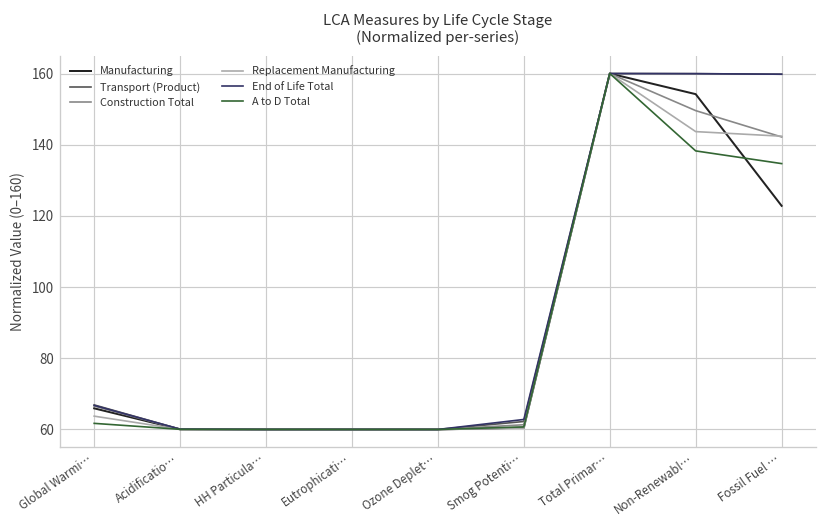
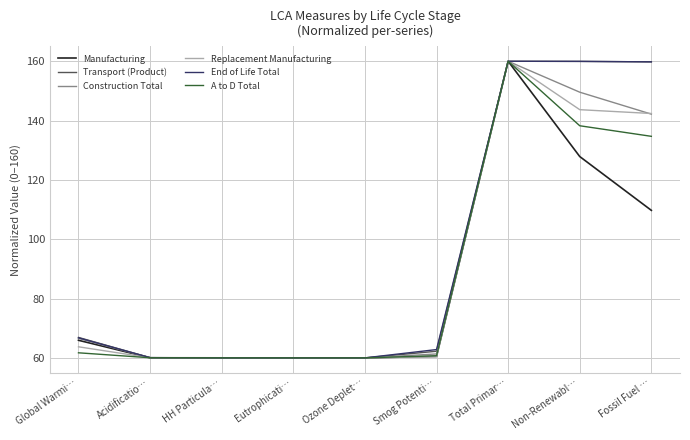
Manufacturing, Non-Renewabl…: 154 -> 128
Manufacturing, Fossil Fuel …: 123 -> 110
